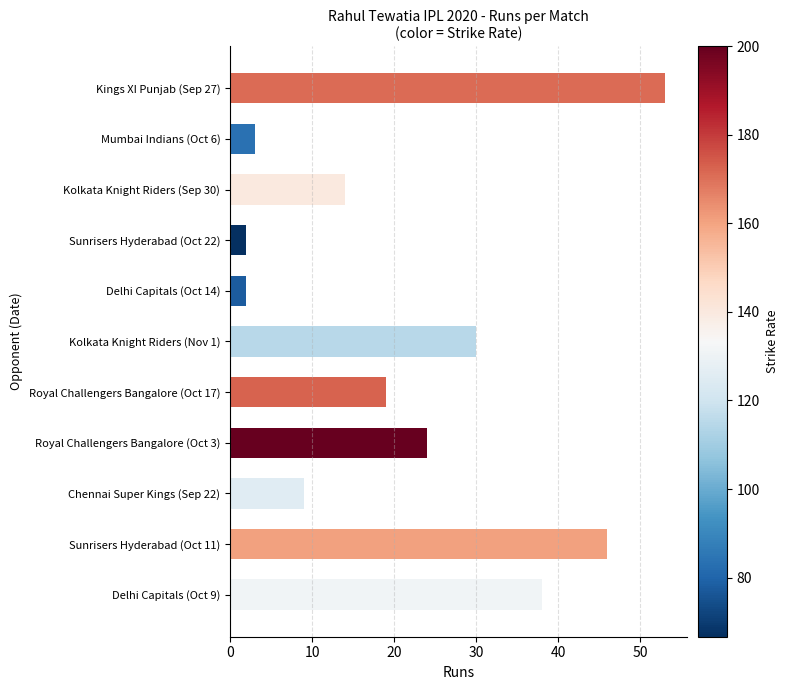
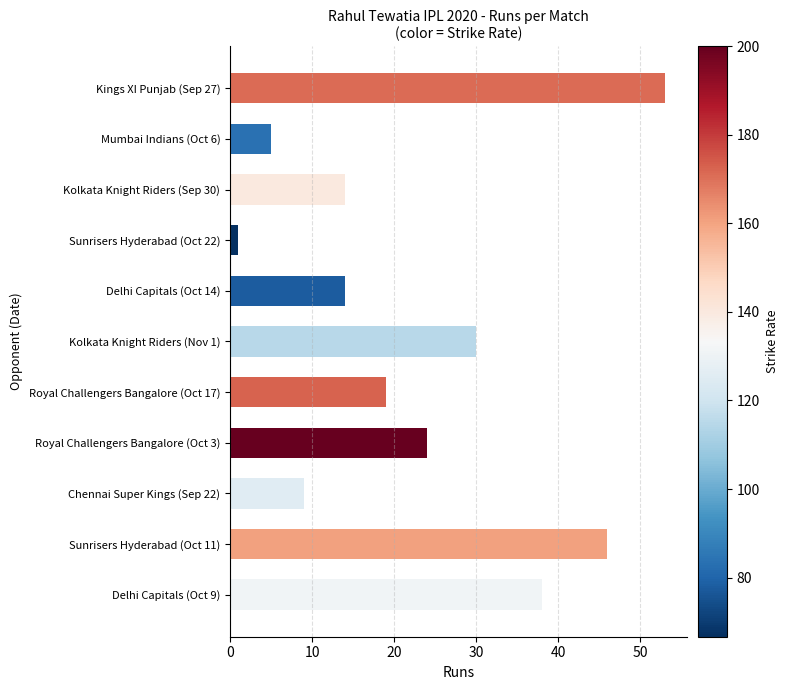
Mumbai Indians (Oct 6): 3 -> 5
Sunrisers Hyderabad (Oct 22): 2 -> 1
Delhi Capitals (Oct 14): 2 -> 14
